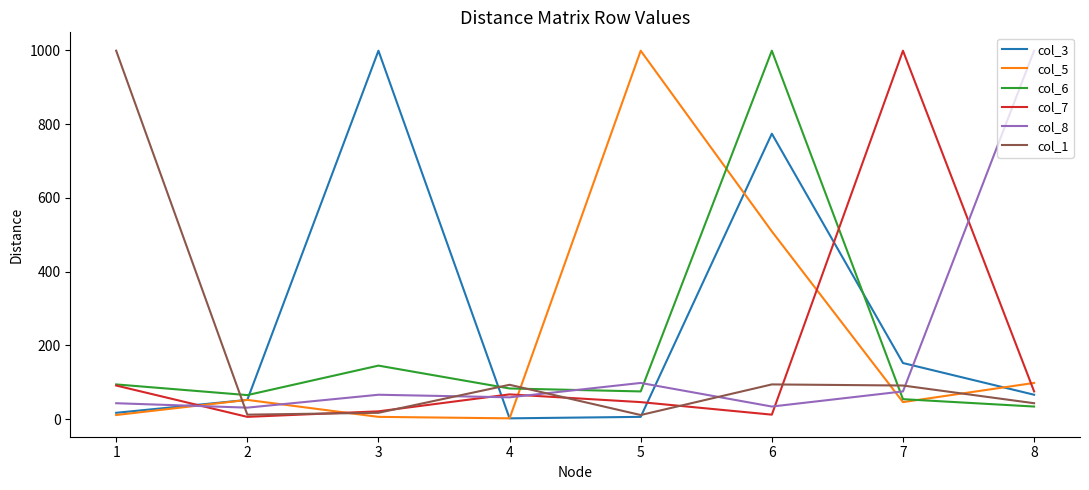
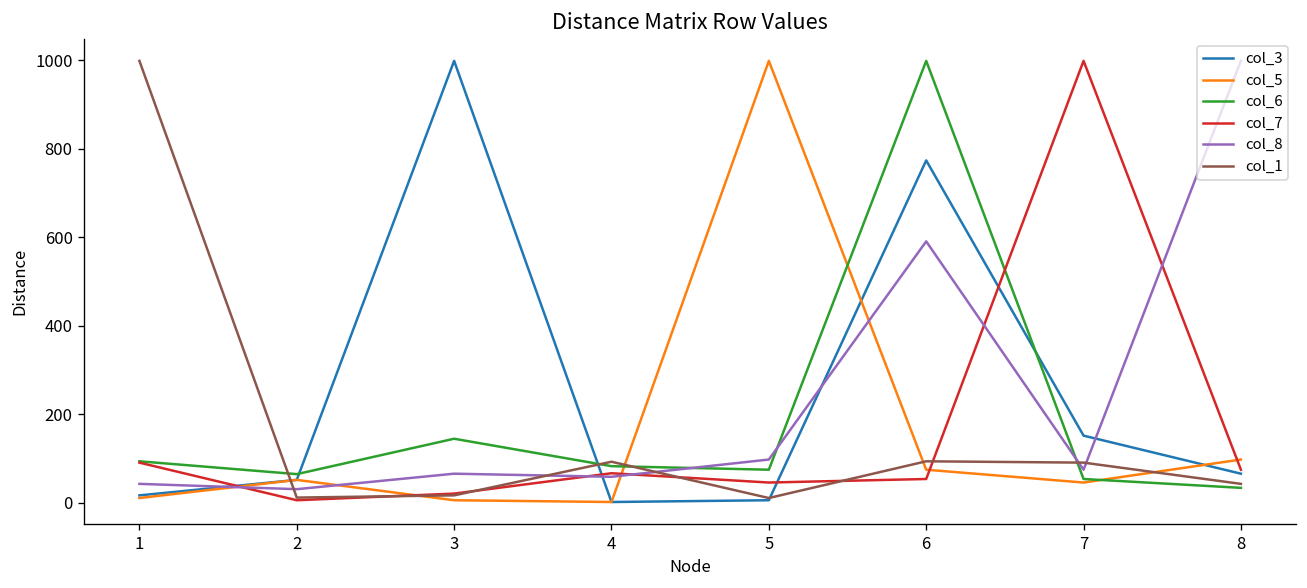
col_5, 6: 510 -> 80
col_7, 6: 10 -> 50
col_8, 6: 30 -> 590
